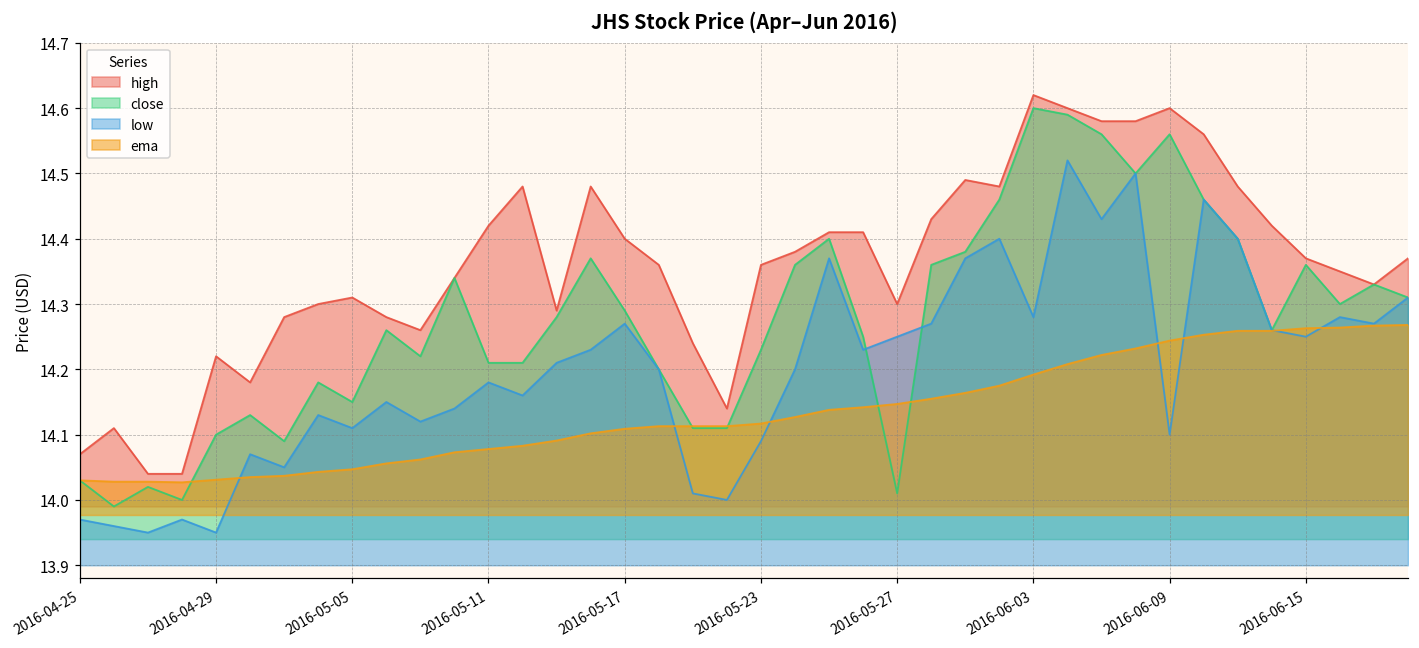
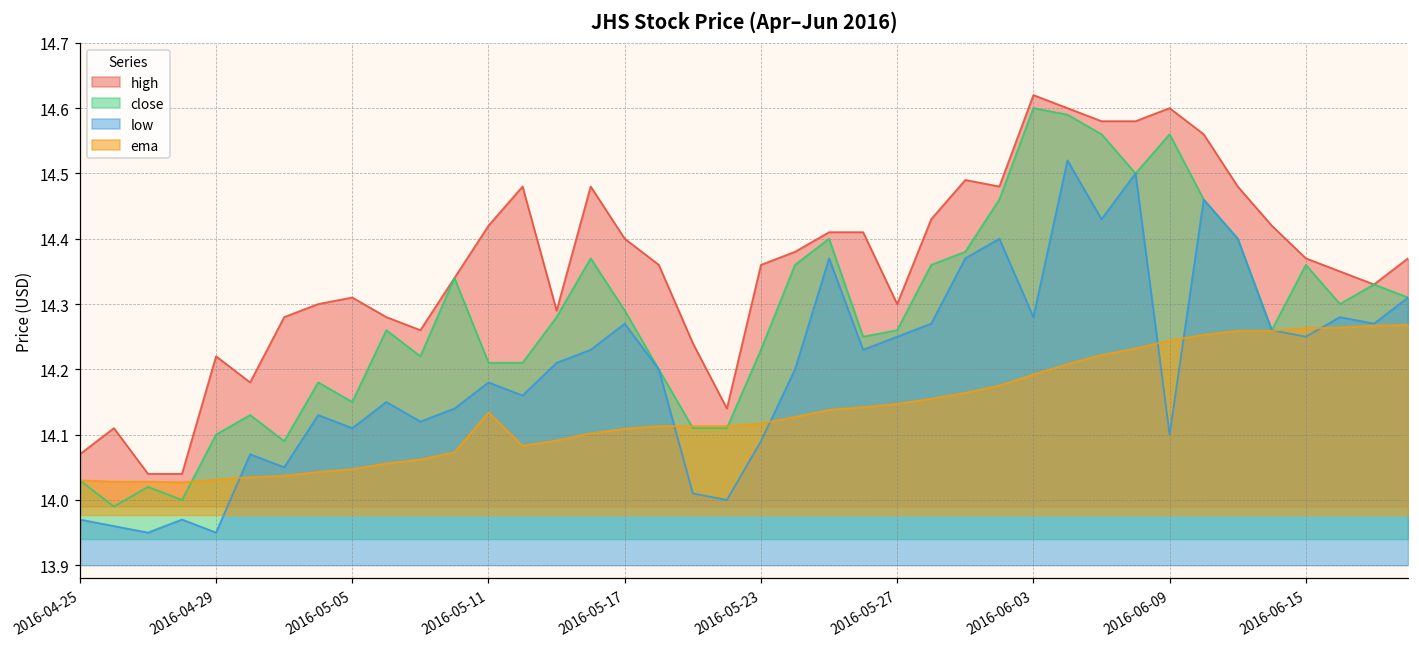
ema, 2016-05-11: 14.08 -> 14.13
close, 2016-05-27: 14.01 -> 14.26
